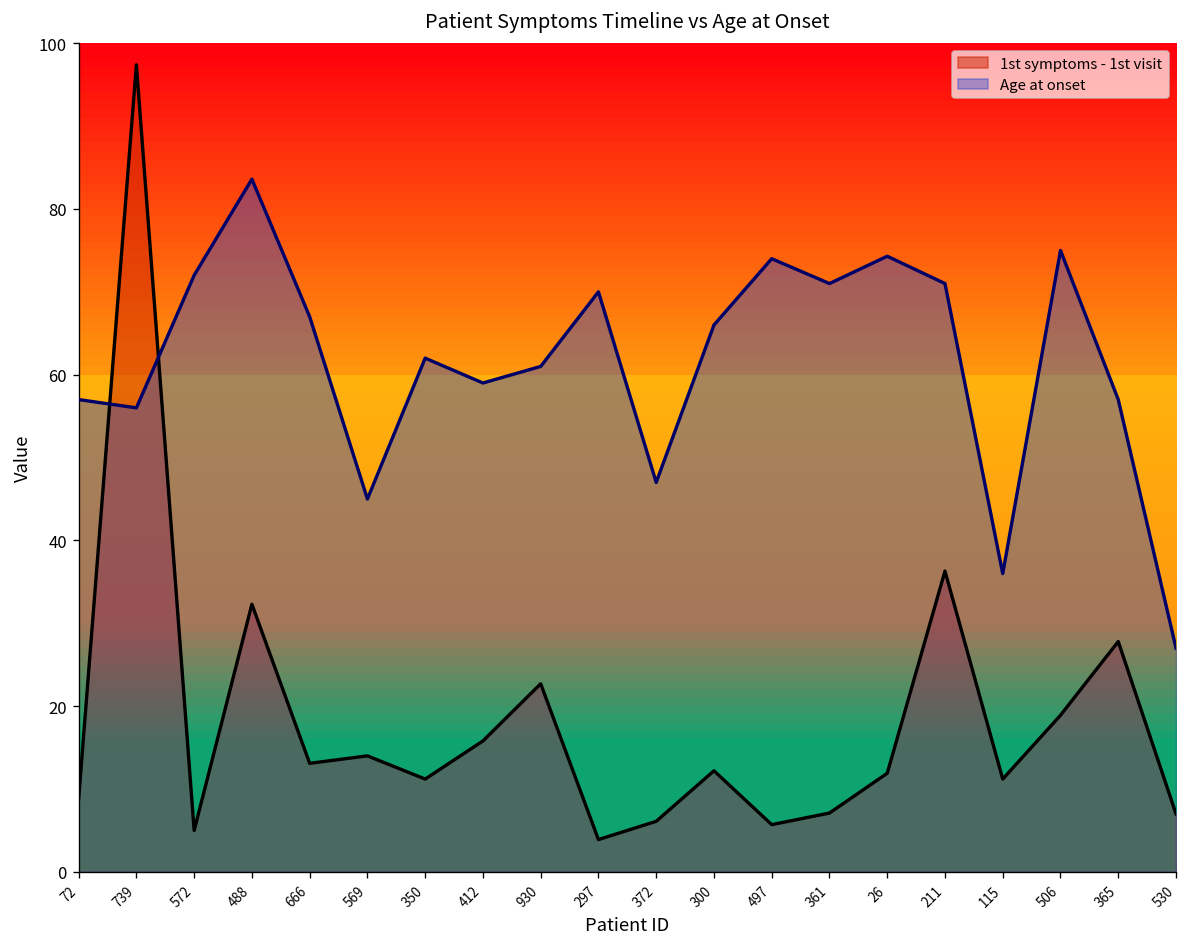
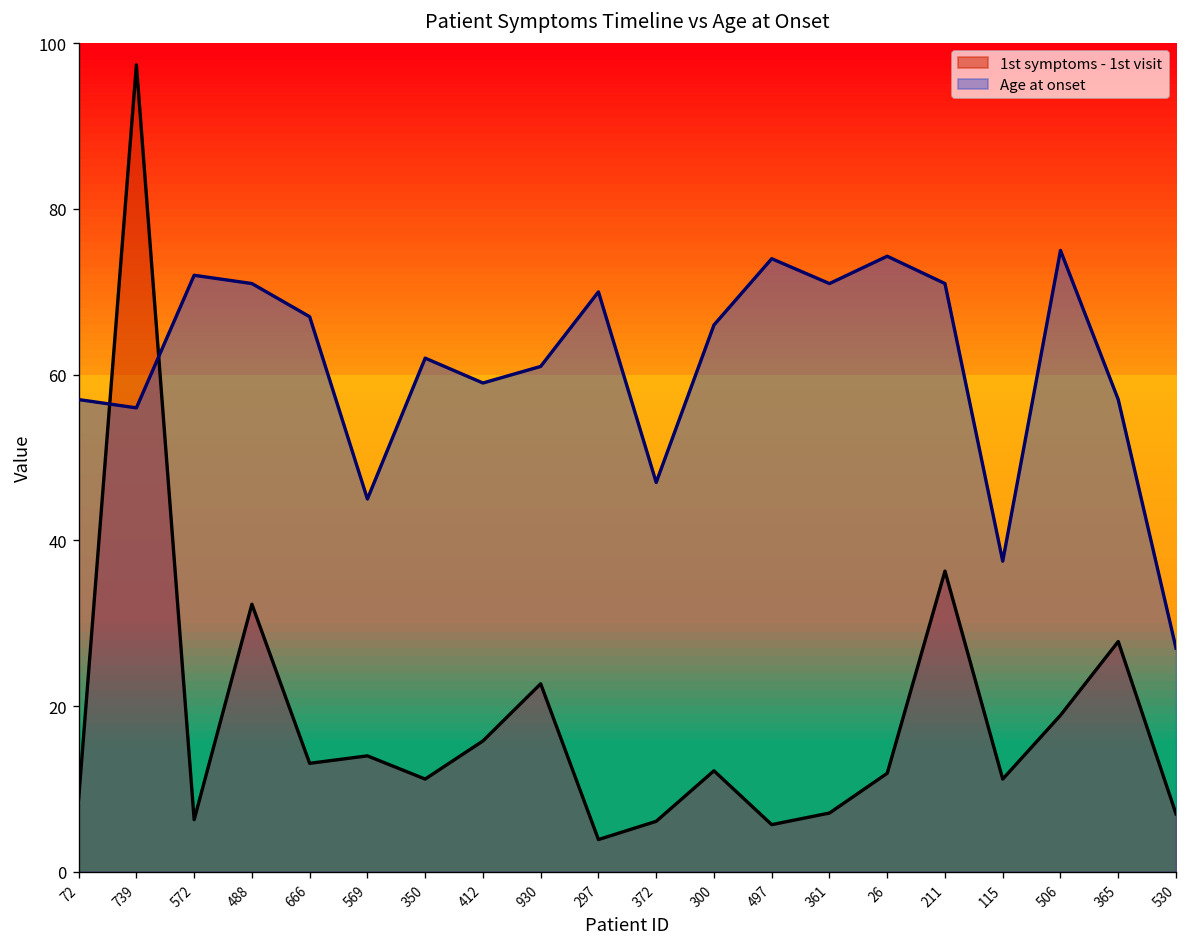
1st symptoms - 1st visit, 572: 5 -> 6
Age at onset, 488: 84 -> 71
Age at onset, 115: 36 -> 38
